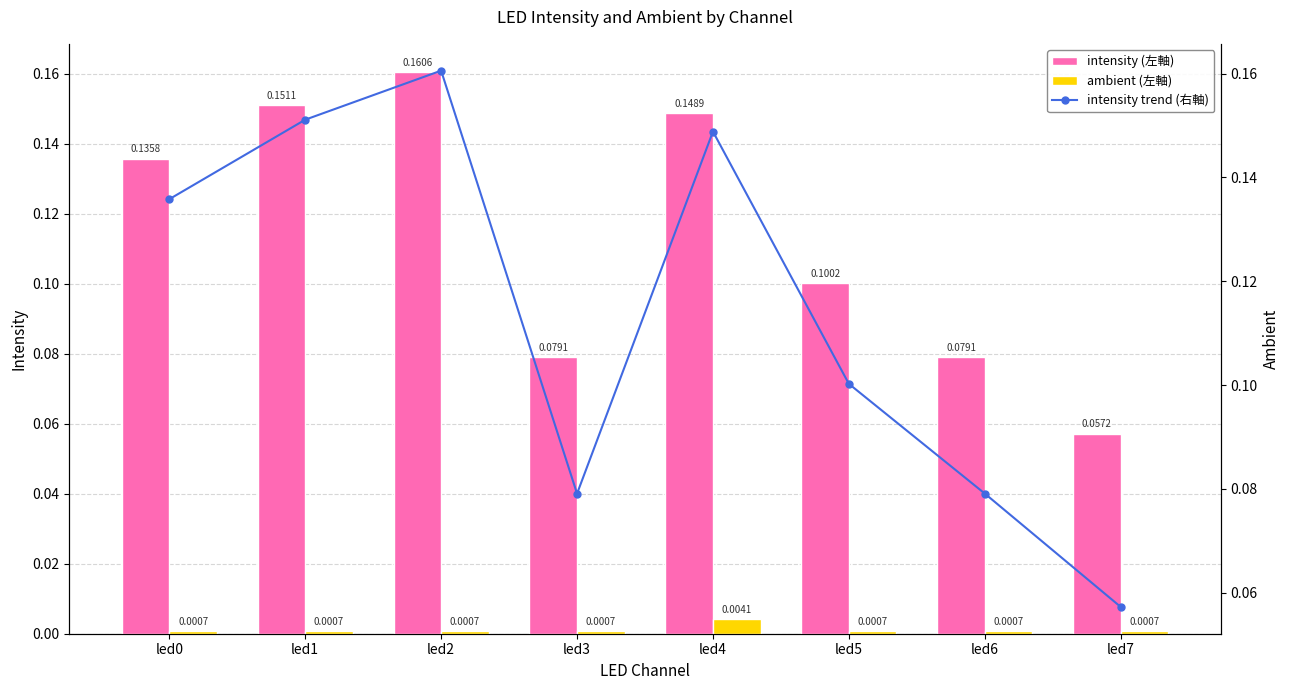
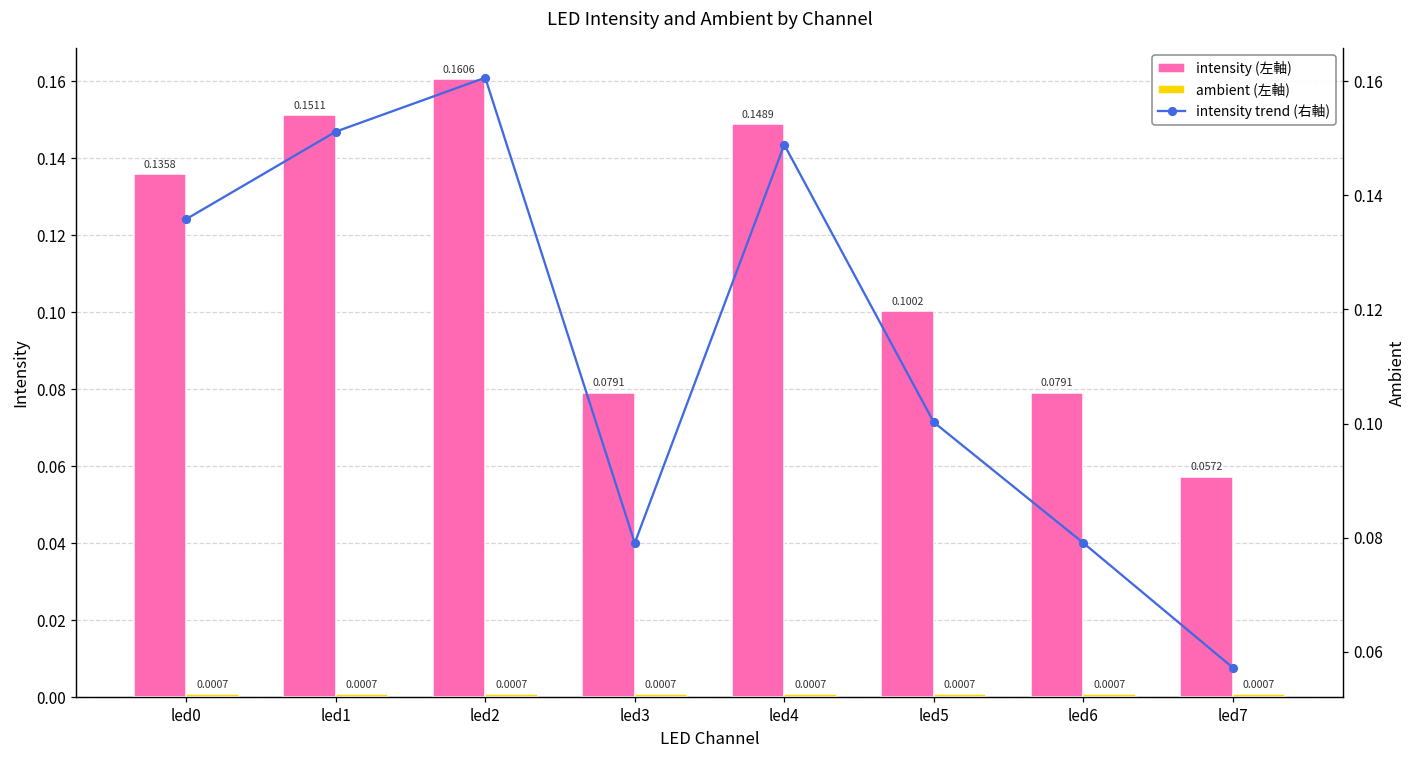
ambient (左軸), led4: 0.0041 -> 0.0007
